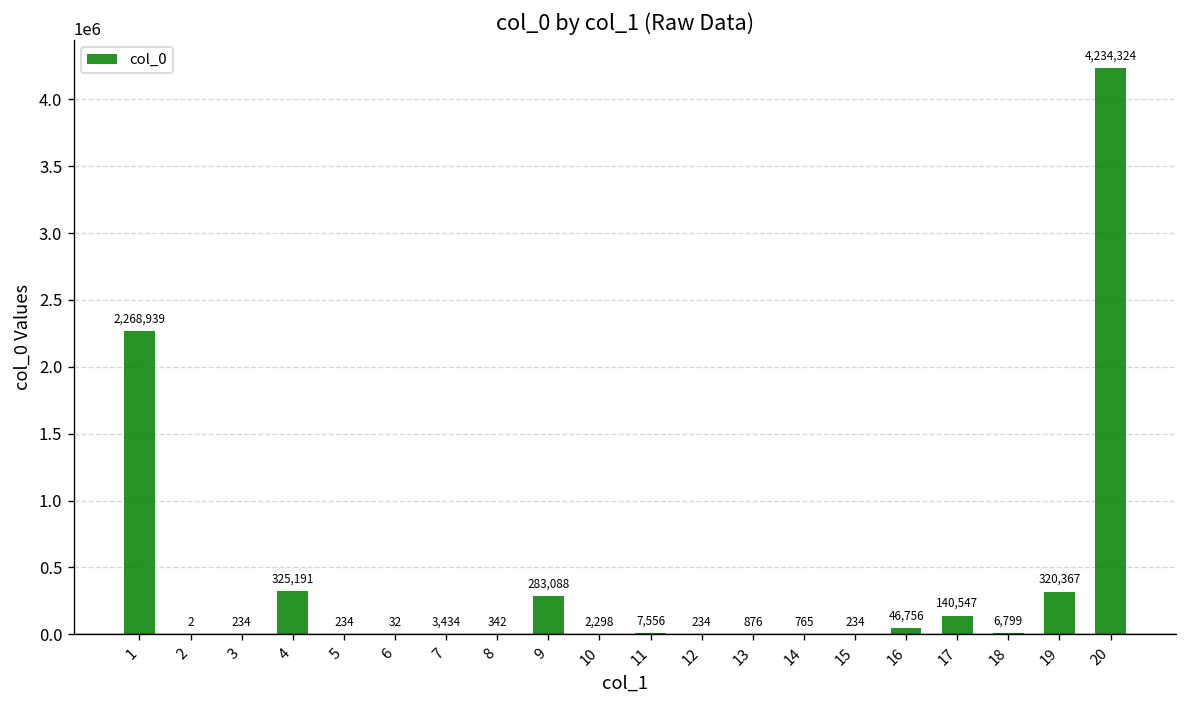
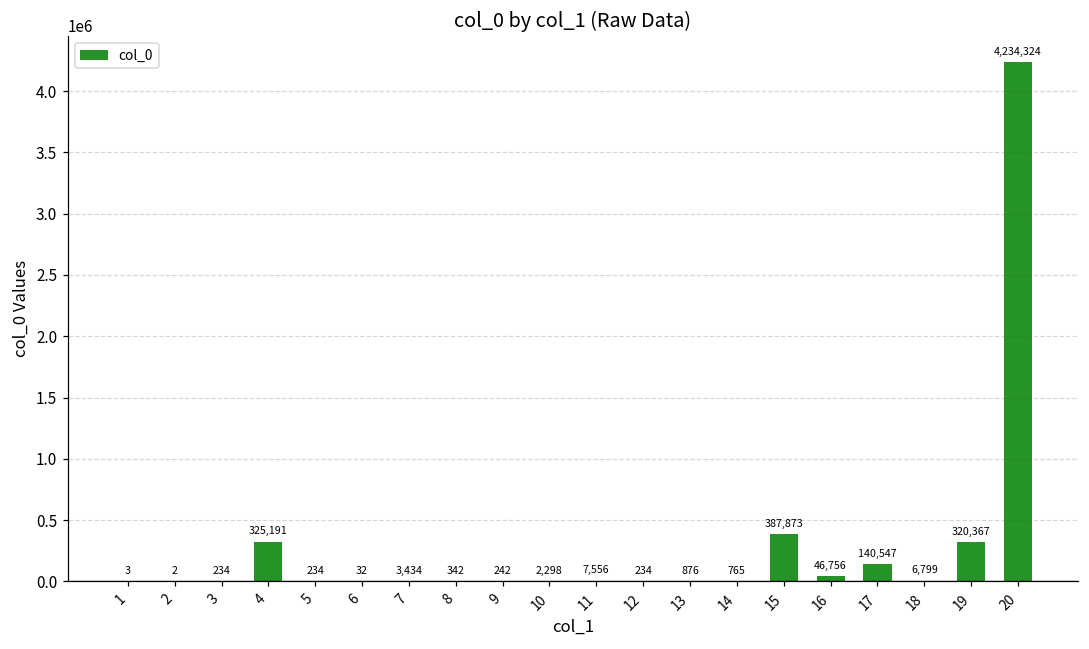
1: 2,268,939 -> 3
9: 283,088 -> 242
15: 234 -> 387,873
